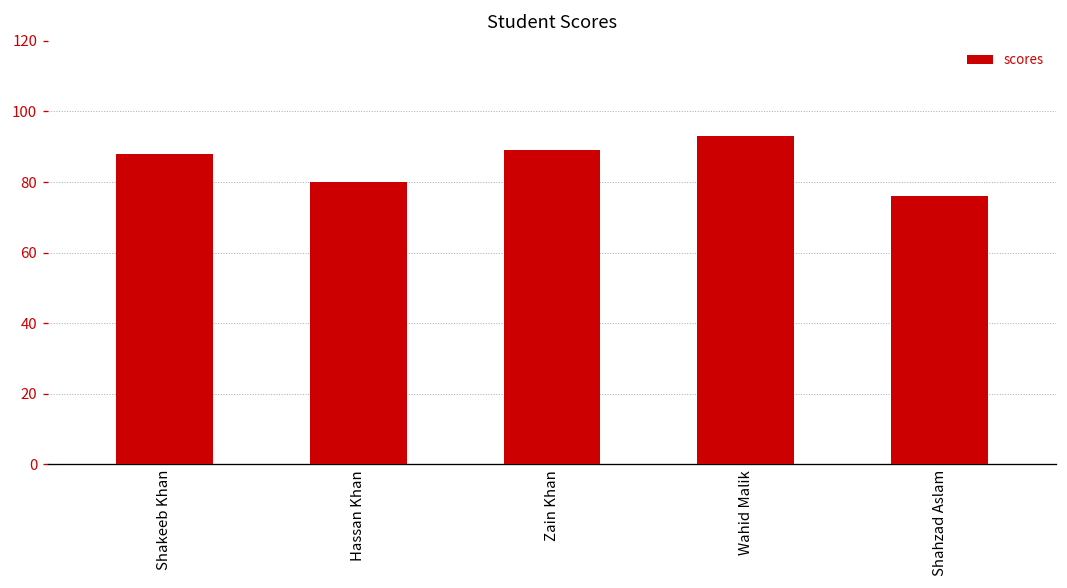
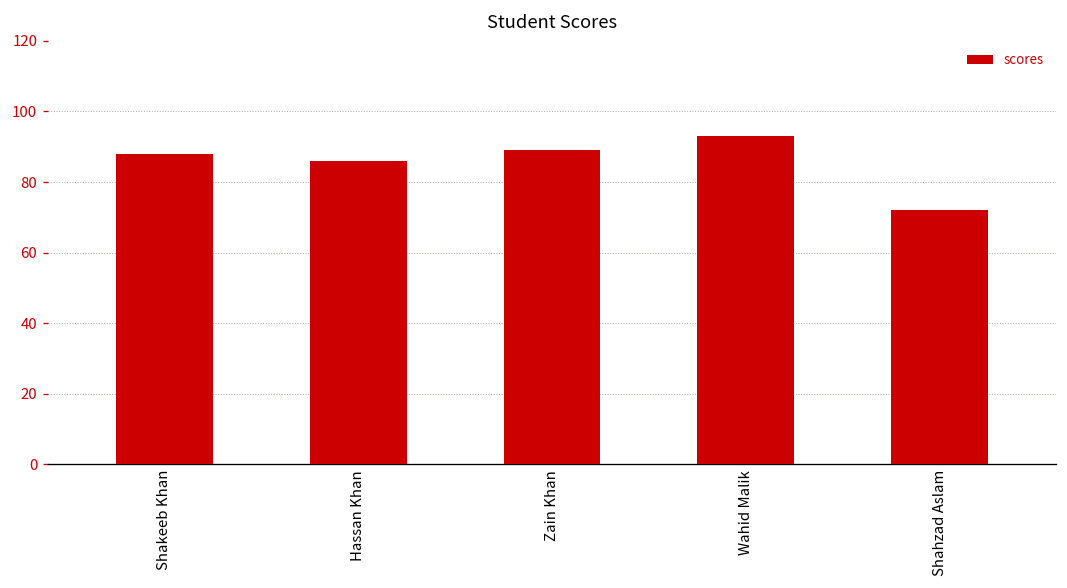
Hassan Khan: 80 -> 86
Shahzad Aslam: 76 -> 72
